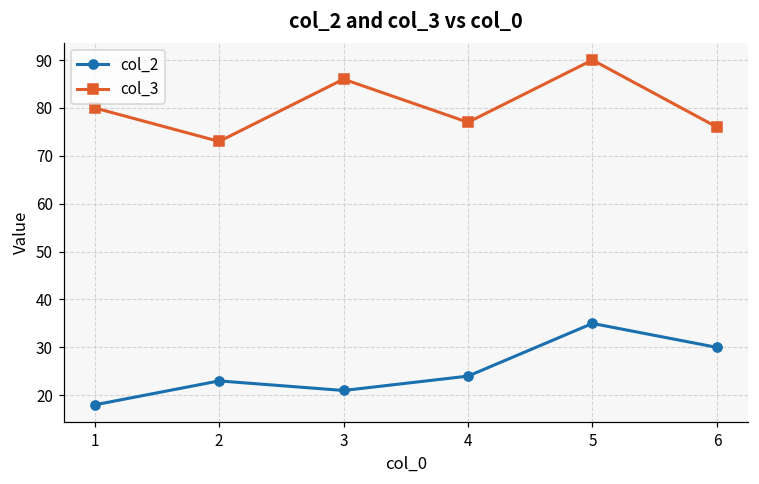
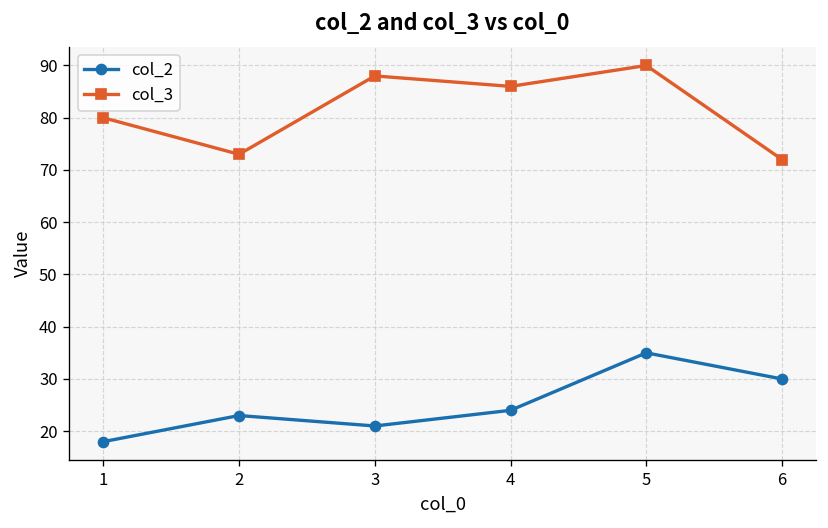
col_3, 3: 86 -> 88
col_3, 4: 77 -> 86
col_3, 6: 76 -> 72
